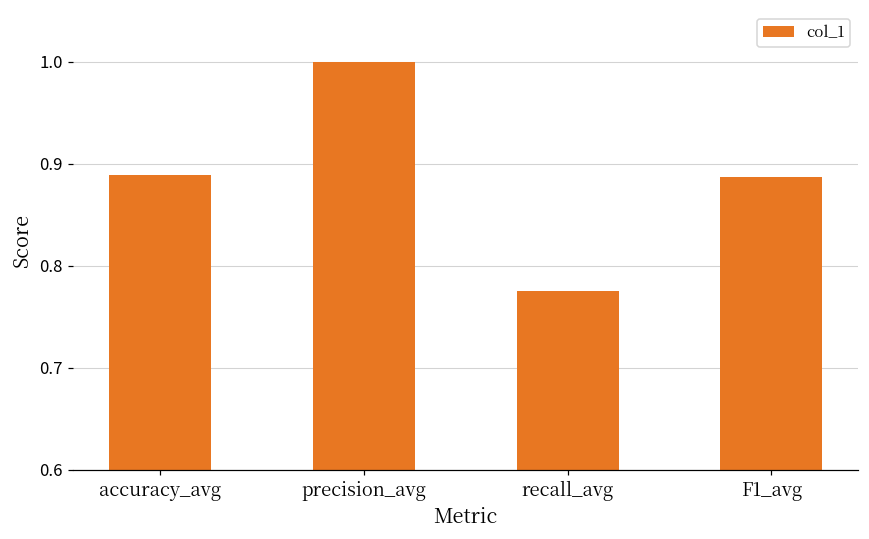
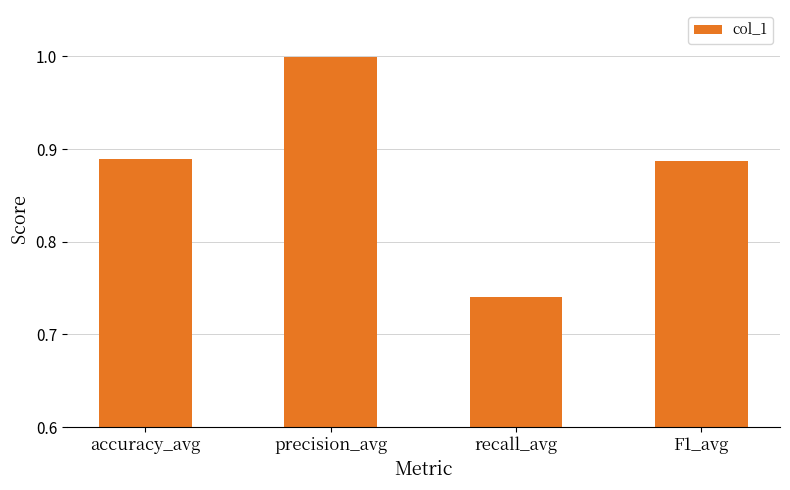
recall_avg: 0.78 -> 0.74
